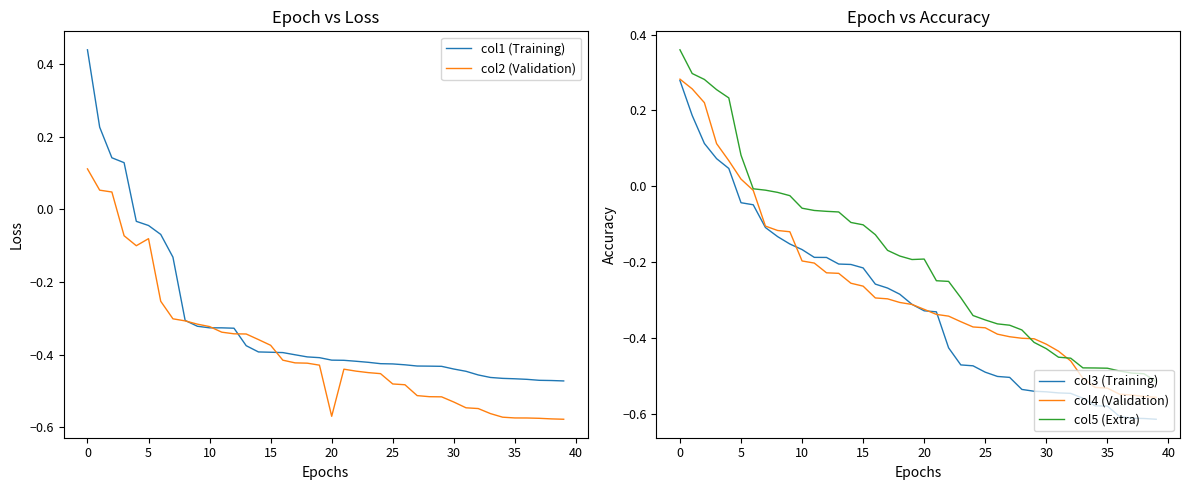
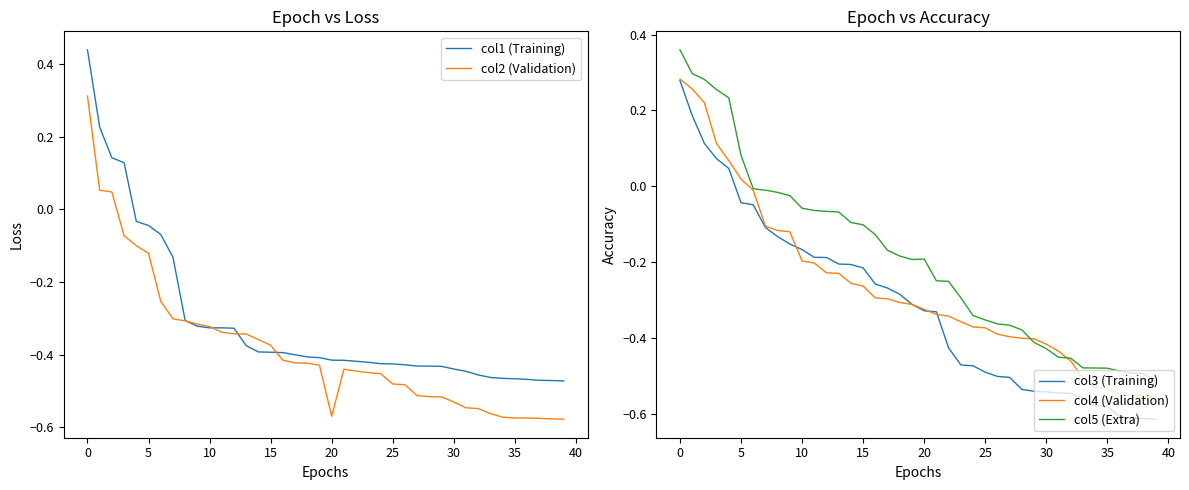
Epoch vs Loss, col2 (Validation), 0: 0.11 -> 0.31
Epoch vs Loss, col2 (Validation), 5: -0.08 -> -0.12
